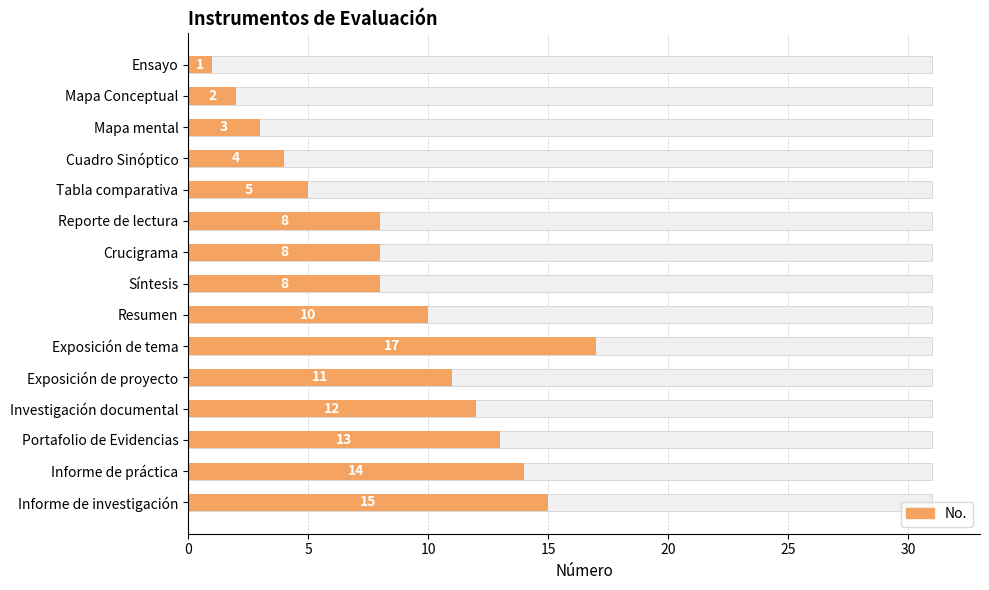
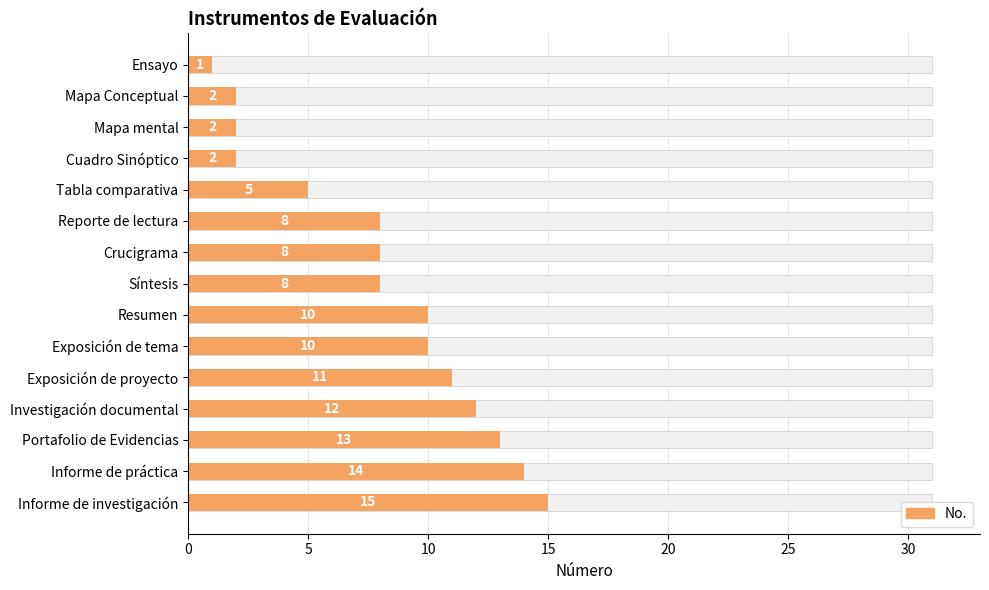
No., Mapa mental: 3 -> 2
No., Cuadro Sinóptico: 4 -> 2
No., Exposición de tema: 17 -> 10
